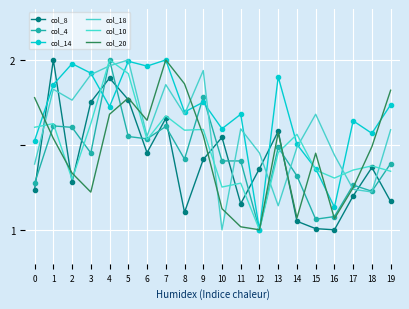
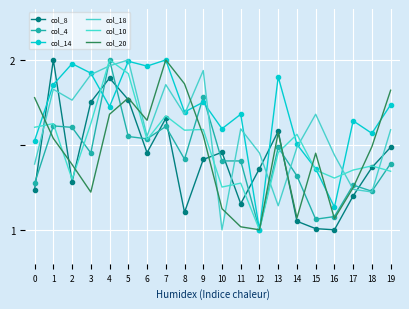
col_20, 2: 1.33 -> 1.38
col_8, 10: 1.54 -> 1.46
col_8, 19: 1.17 -> 1.49
